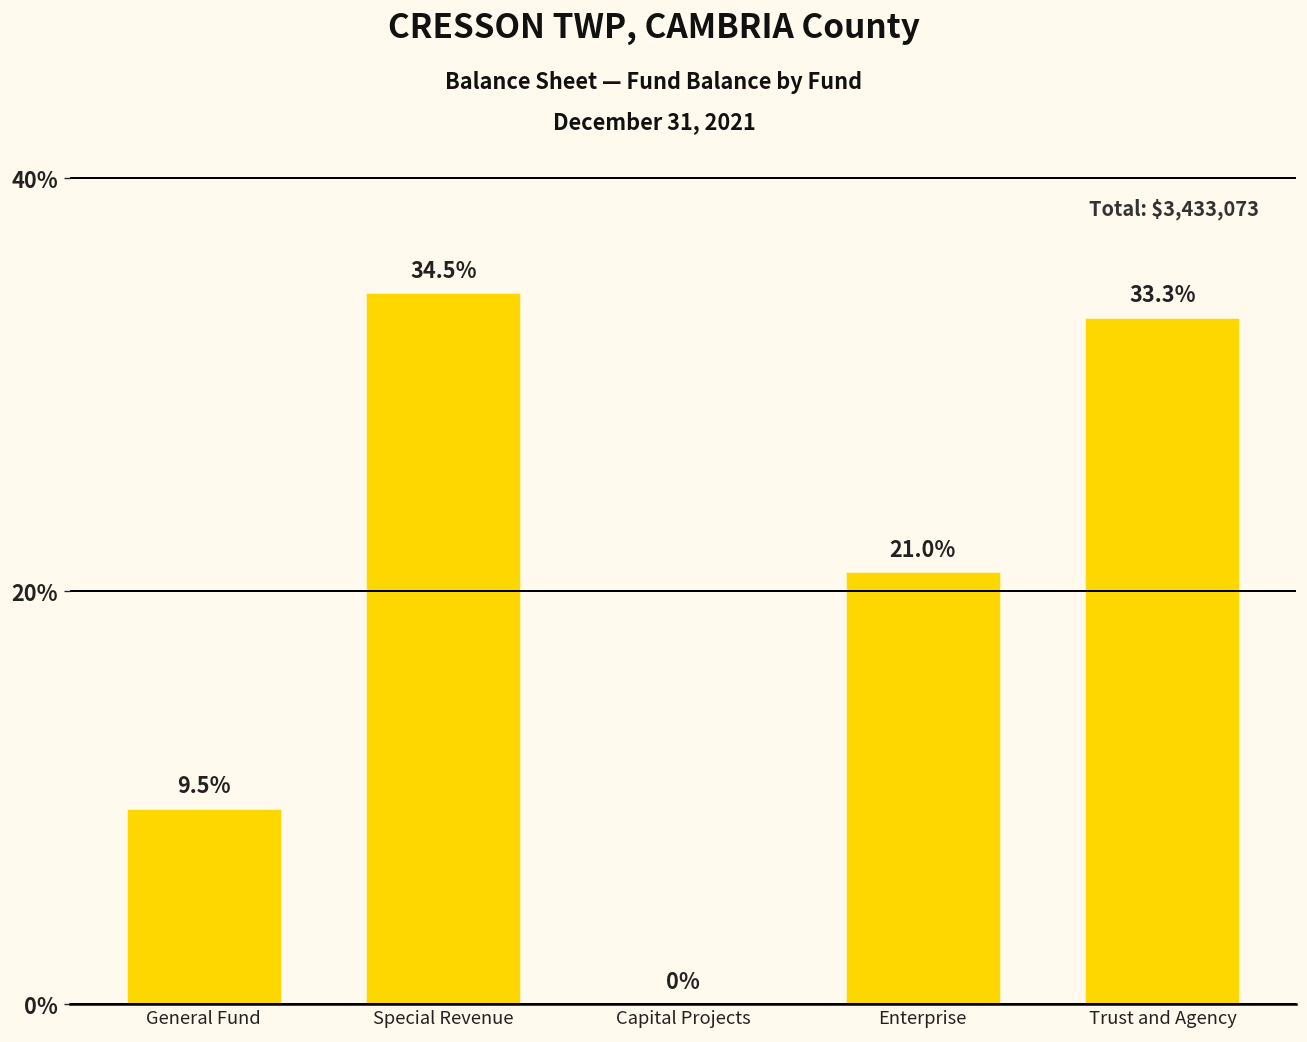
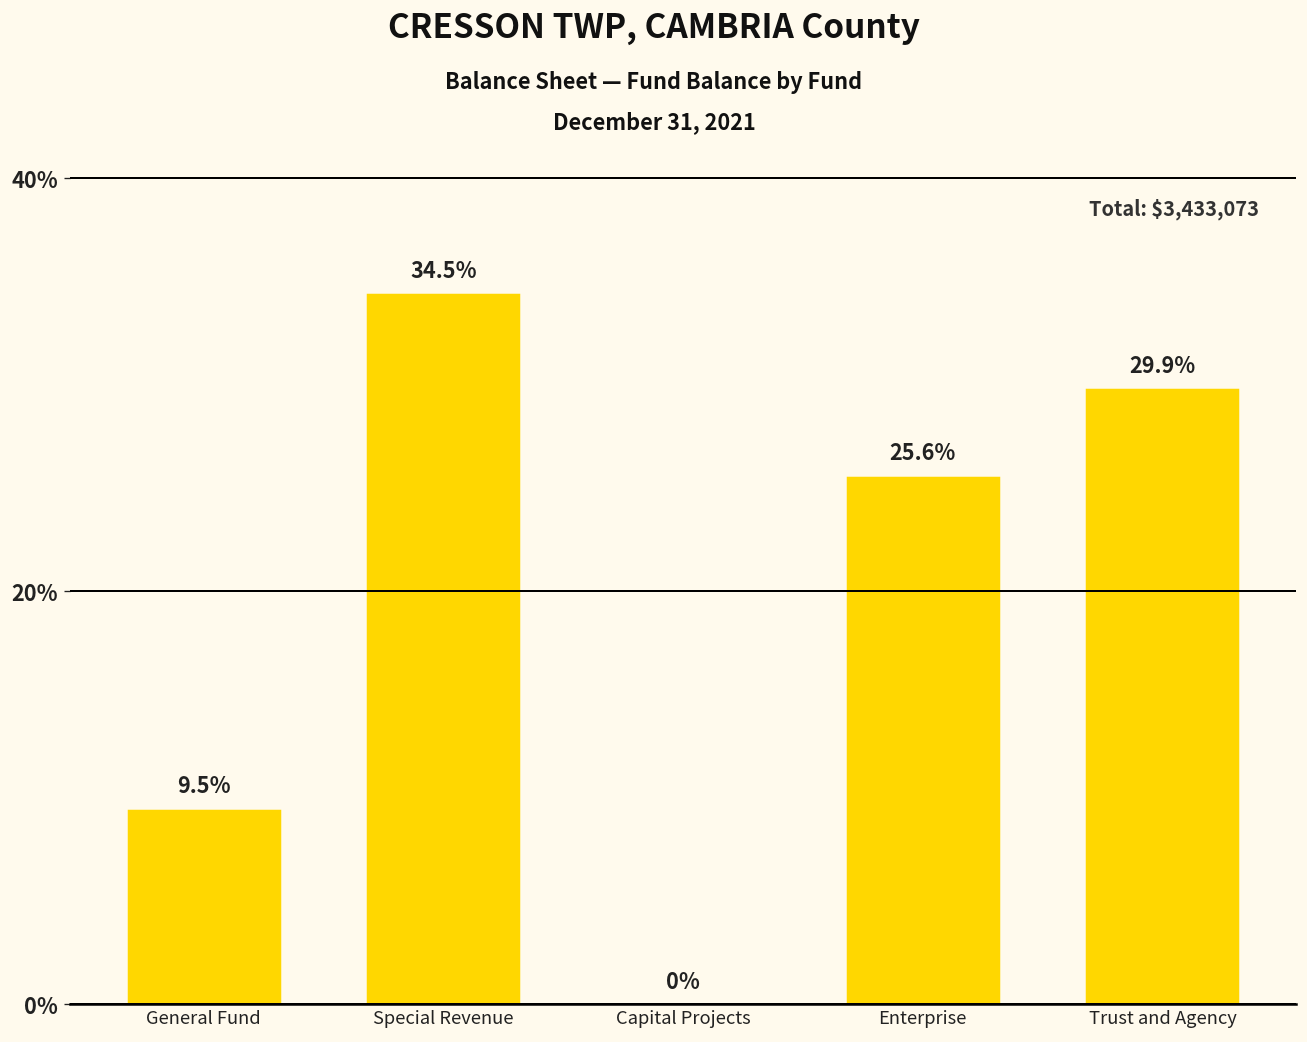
Enterprise: 21.0% -> 25.6%
Trust and Agency: 33.3% -> 29.9%
